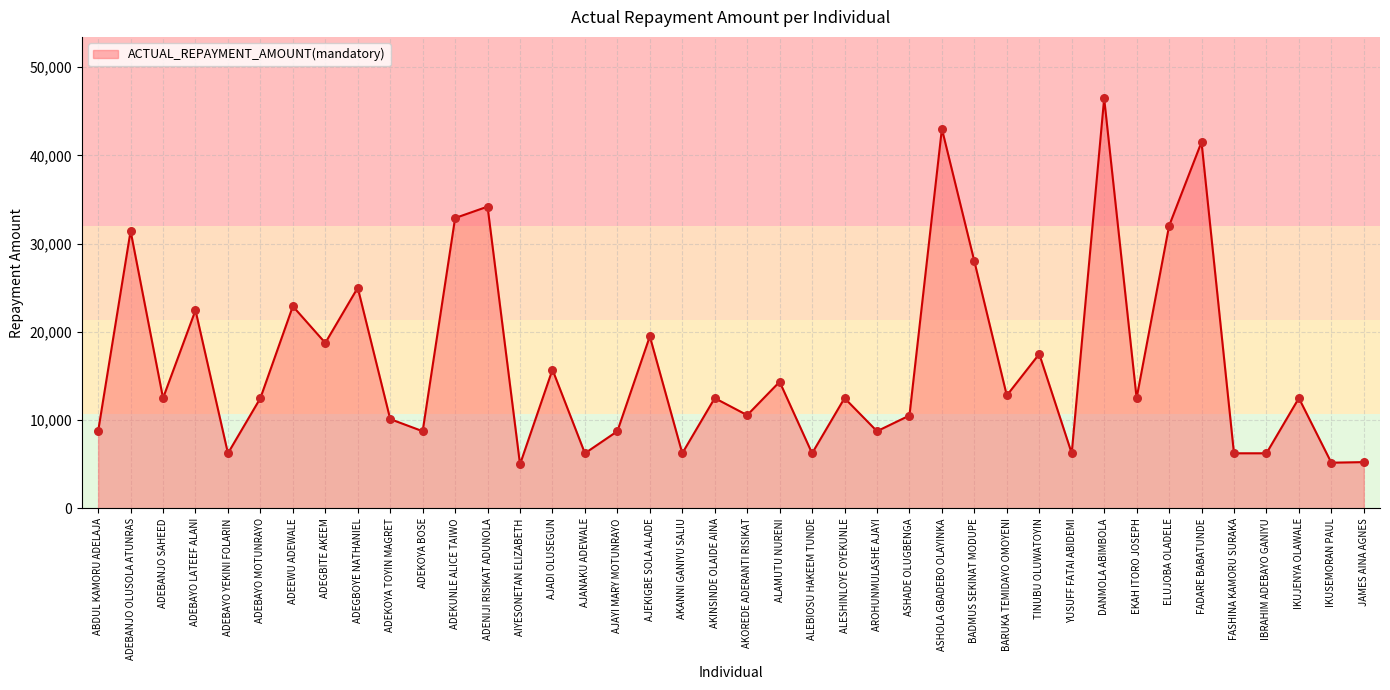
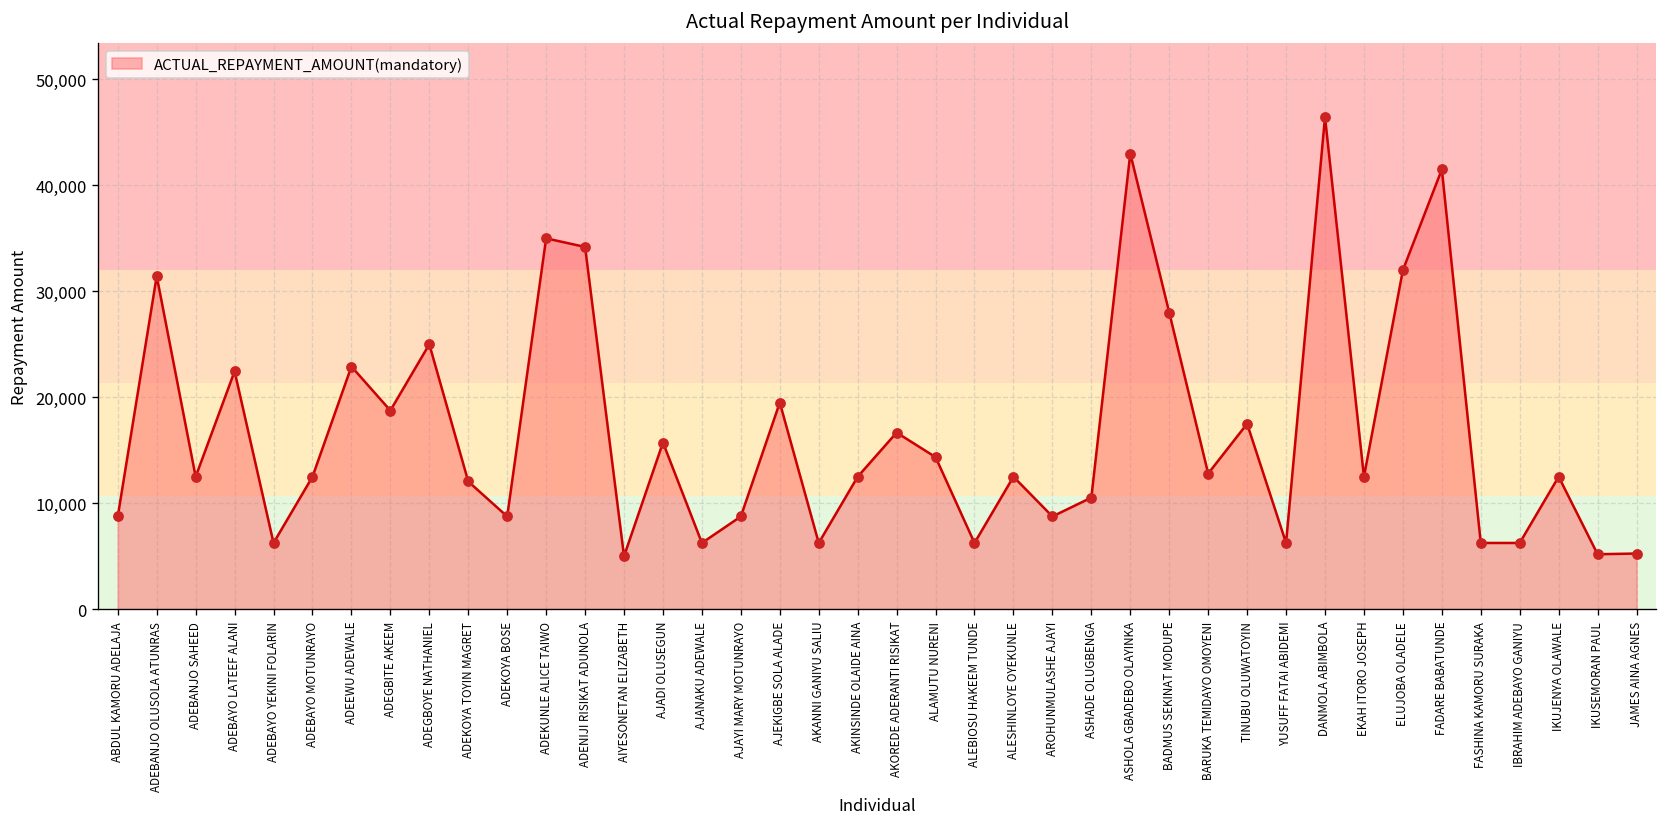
ADEKOYA TOYIN MAGRET: 10,000 -> 12,000
ADEKUNLE ALICE TAIWO: 33,000 -> 35,000
AKOREDE ADERANTI RISIKAT: 11,000 -> 17,000
